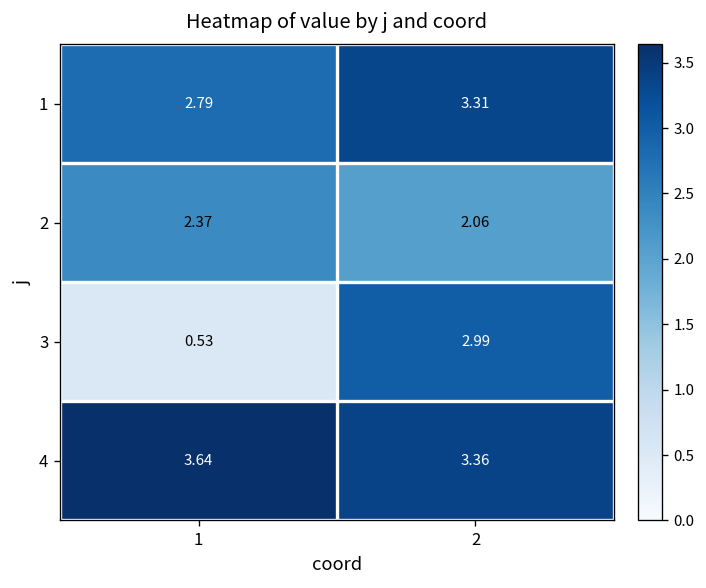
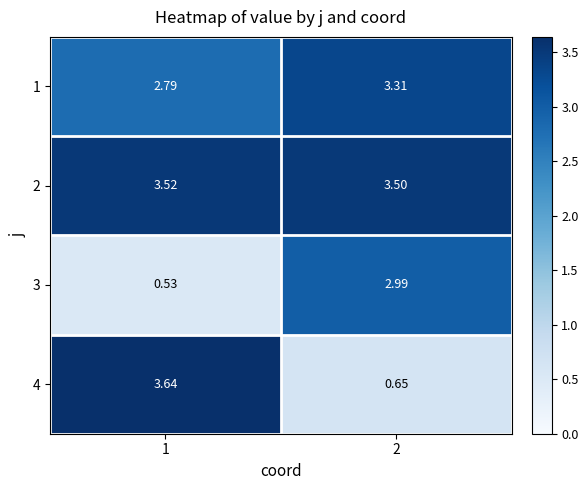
2, 1: 2.37 -> 3.52
2, 2: 2.06 -> 3.50
4, 2: 3.36 -> 0.65
